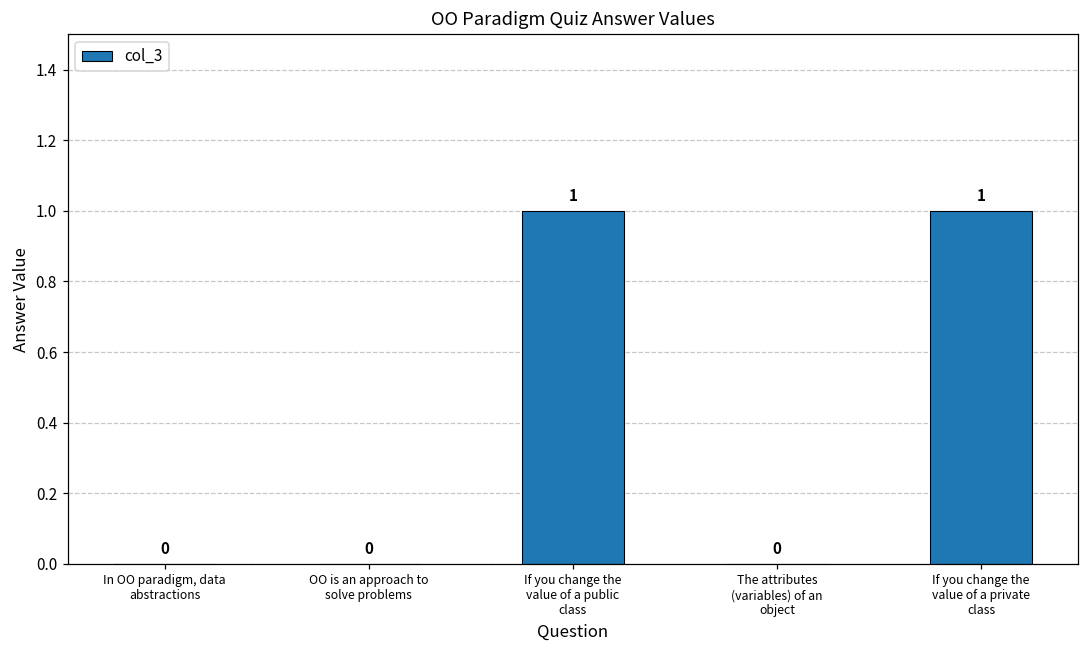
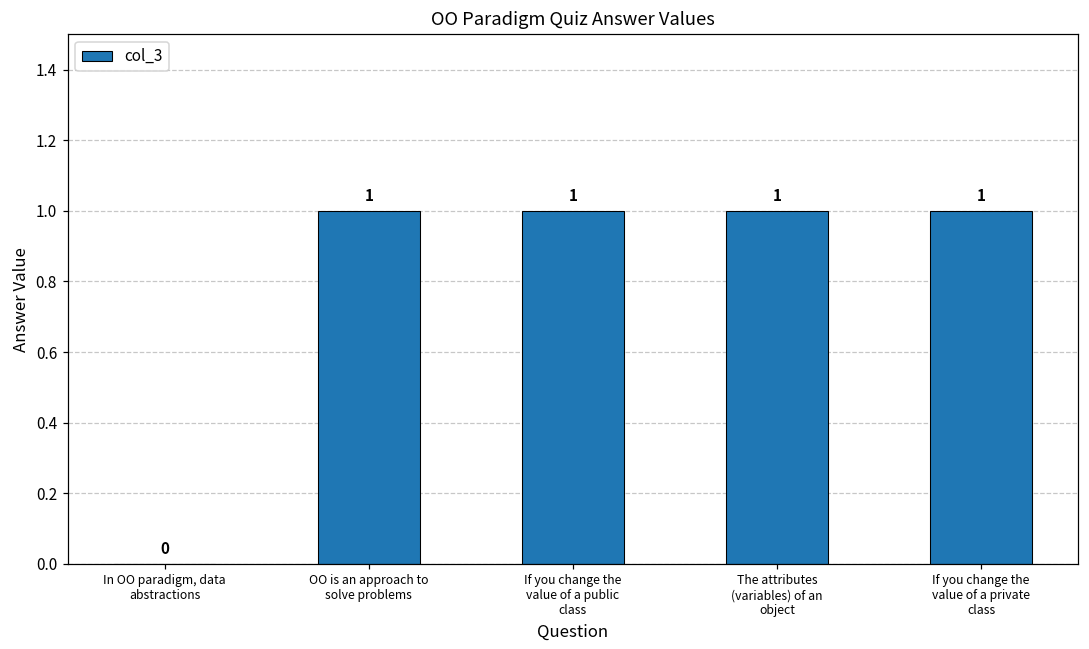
OO is an approach to solve problems: 0 -> 1
The attributes (variables) of an object: 0 -> 1
